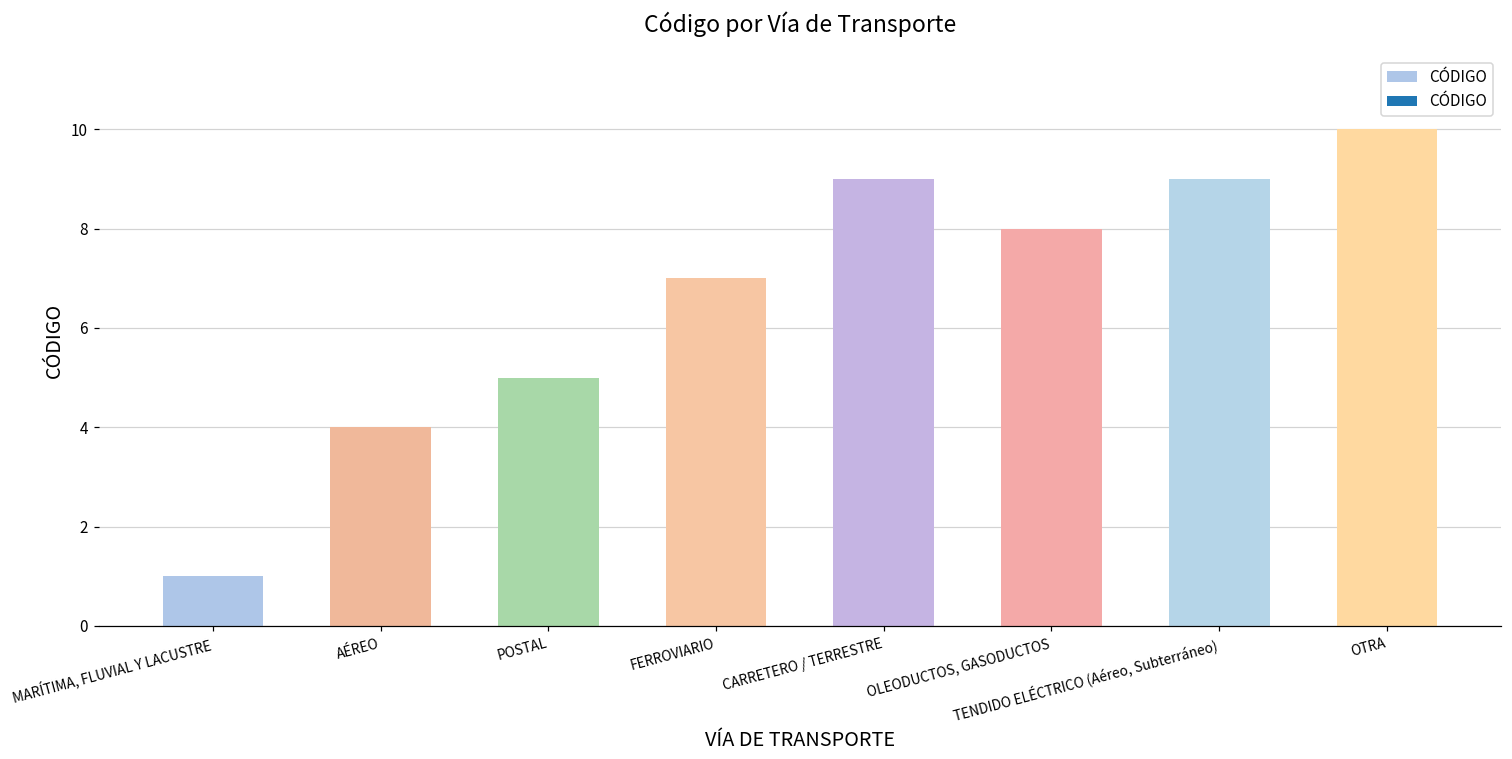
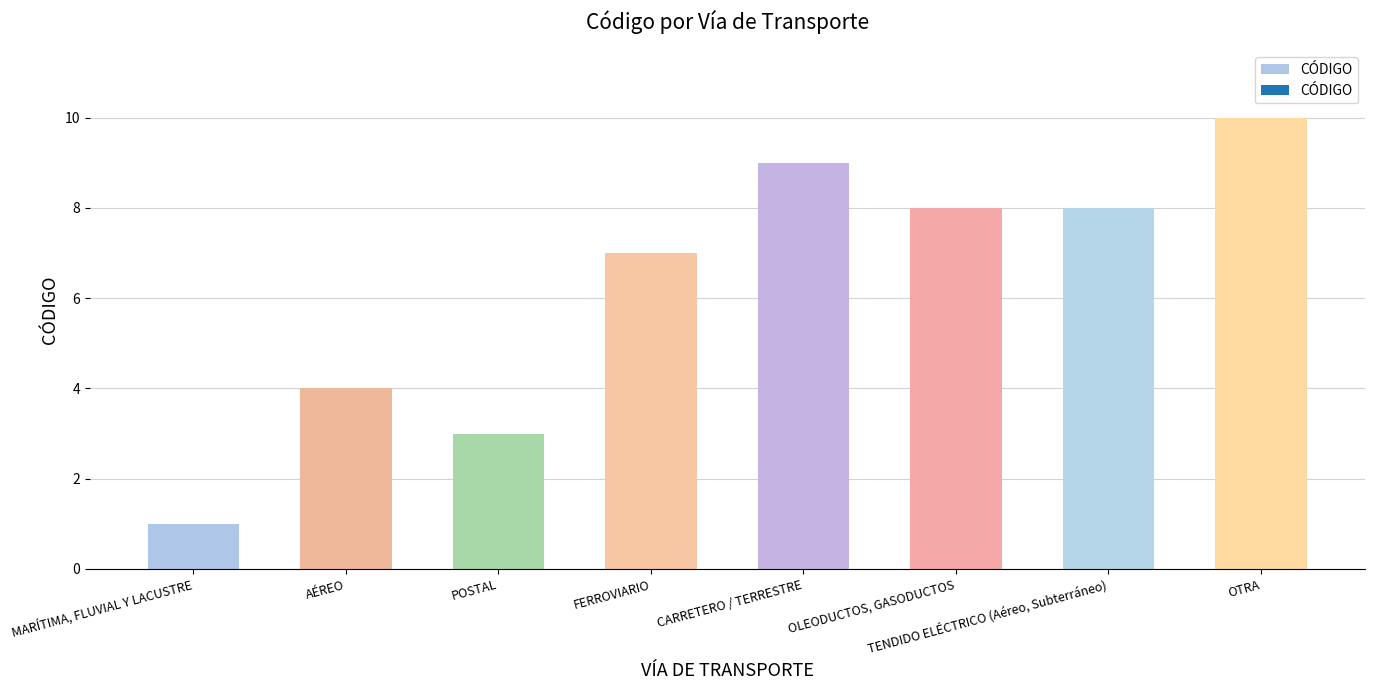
POSTAL: 5 -> 3
TENDIDO ELÉCTRICO (Aéreo, Subterráneo): 9 -> 8
